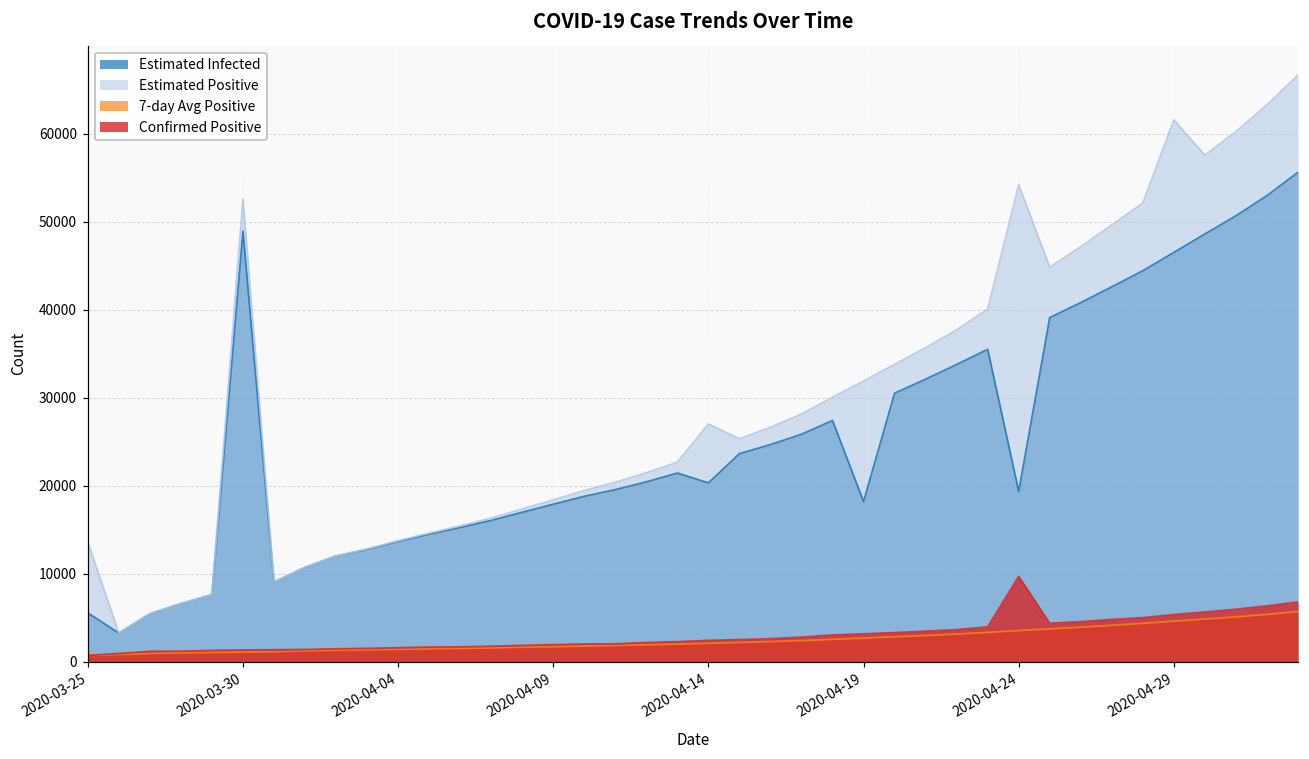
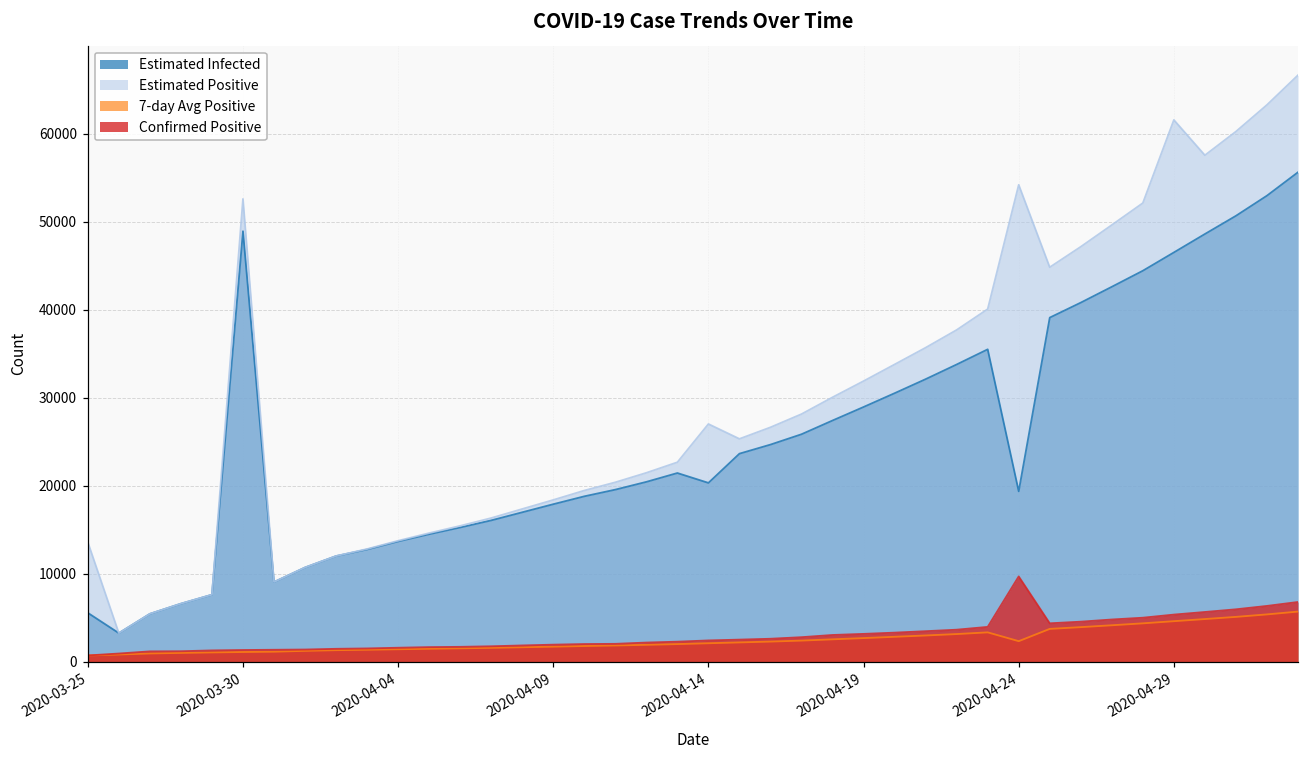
Estimated Infected, 2020-04-19: 18000 -> 29000
7-day Avg Positive, 2020-04-24: 4000 -> 2000
